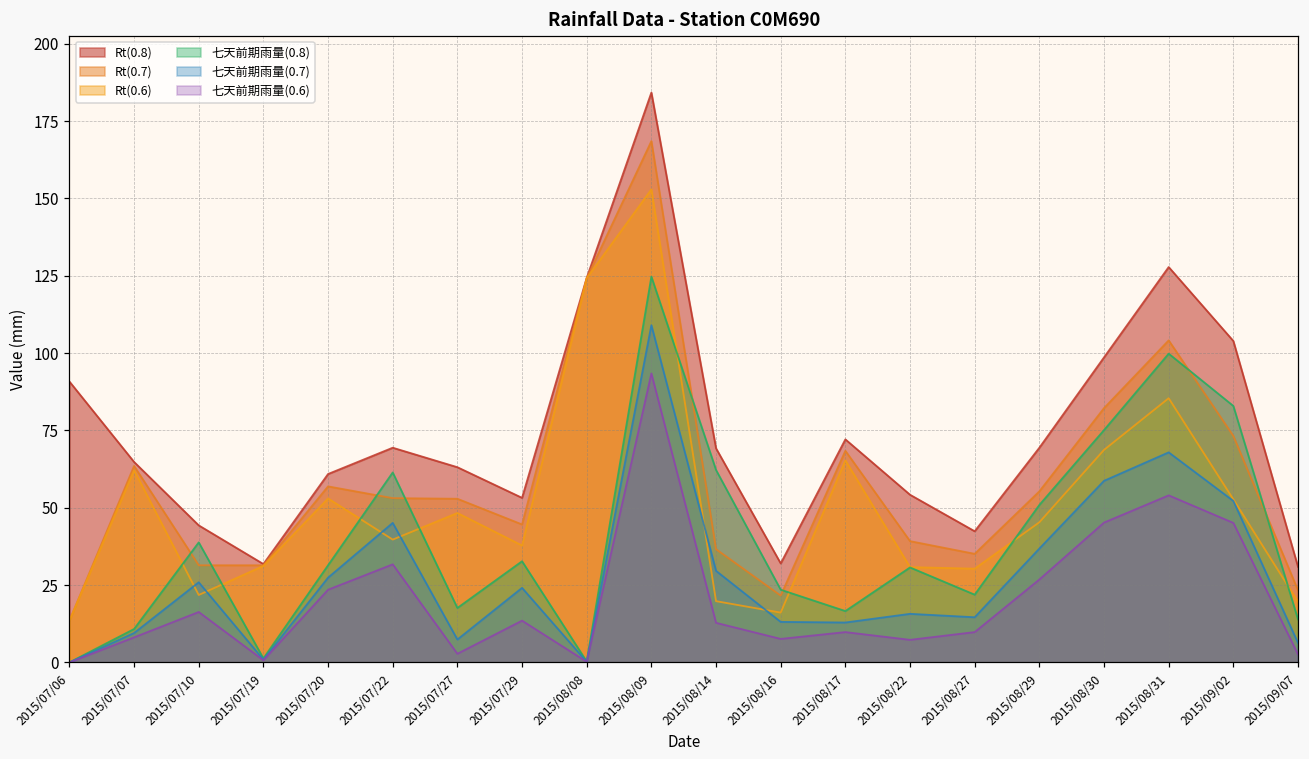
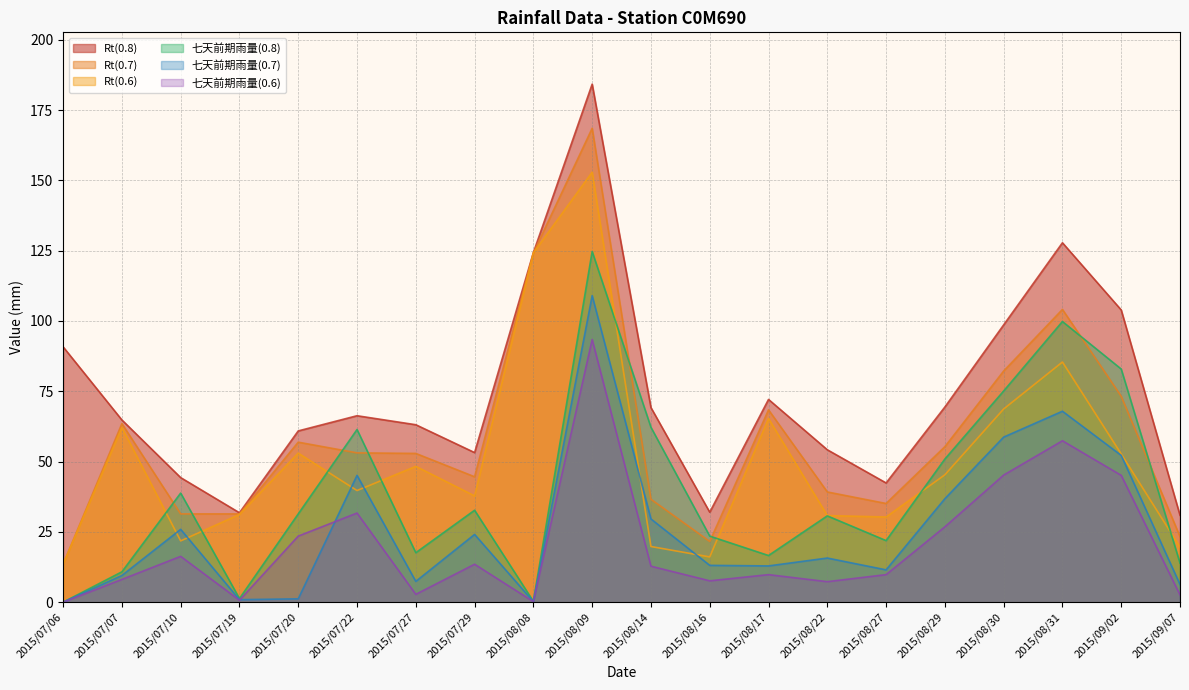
七天前期雨量(0.7), 2015/07/20: 27 -> 1
Rt(0.8), 2015/07/22: 69 -> 66
七天前期雨量(0.7), 2015/08/27: 15 -> 12
七天前期雨量(0.6), 2015/08/31: 54 -> 57
